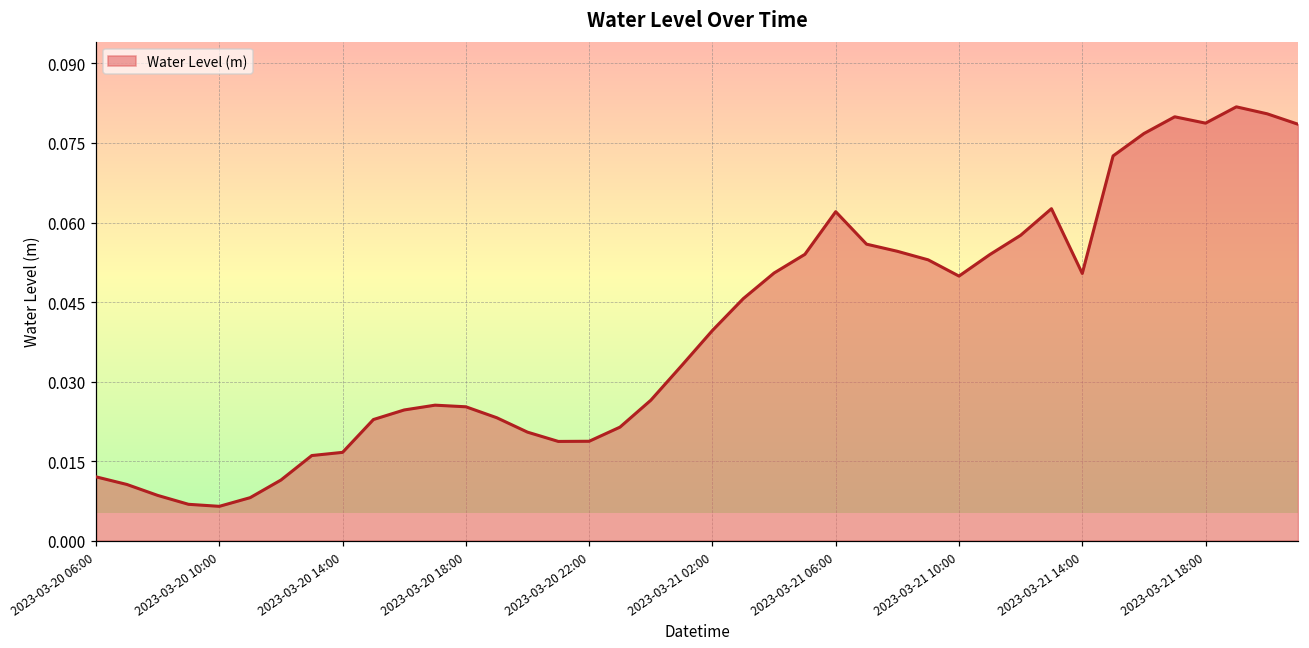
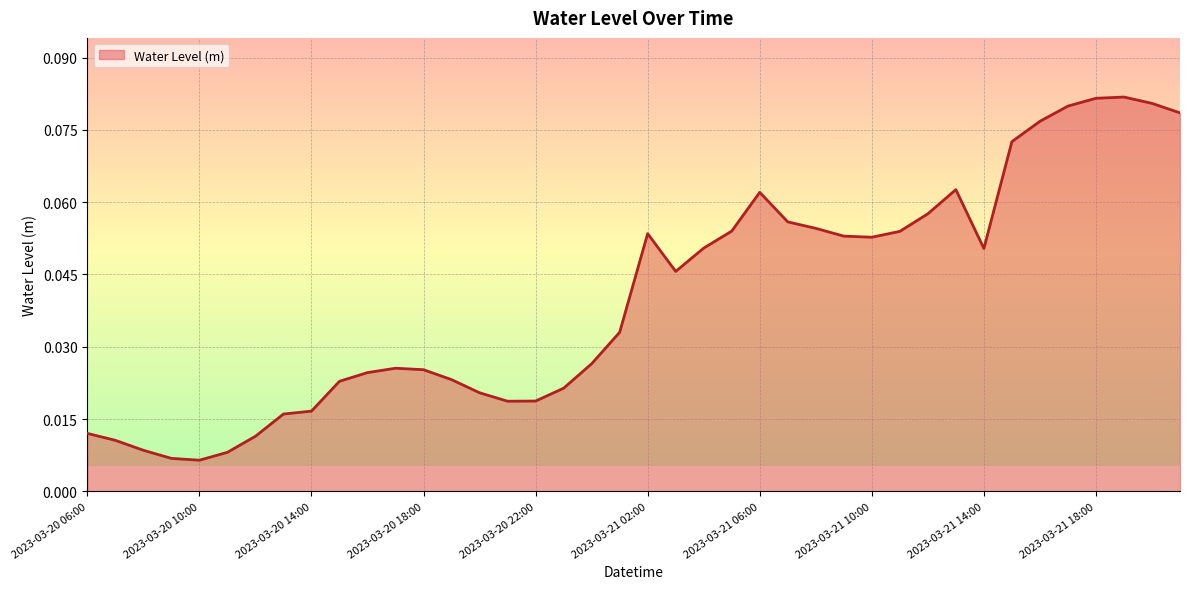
2023-03-21 02:00: 0.040 -> 0.054
2023-03-21 10:00: 0.050 -> 0.053
2023-03-21 18:00: 0.079 -> 0.082
